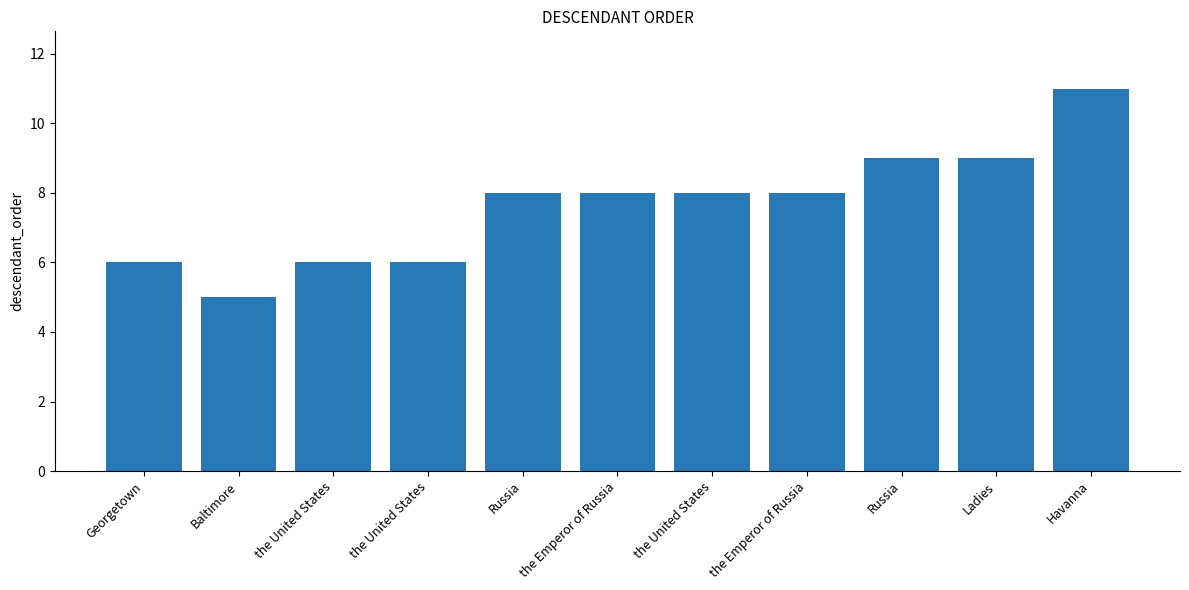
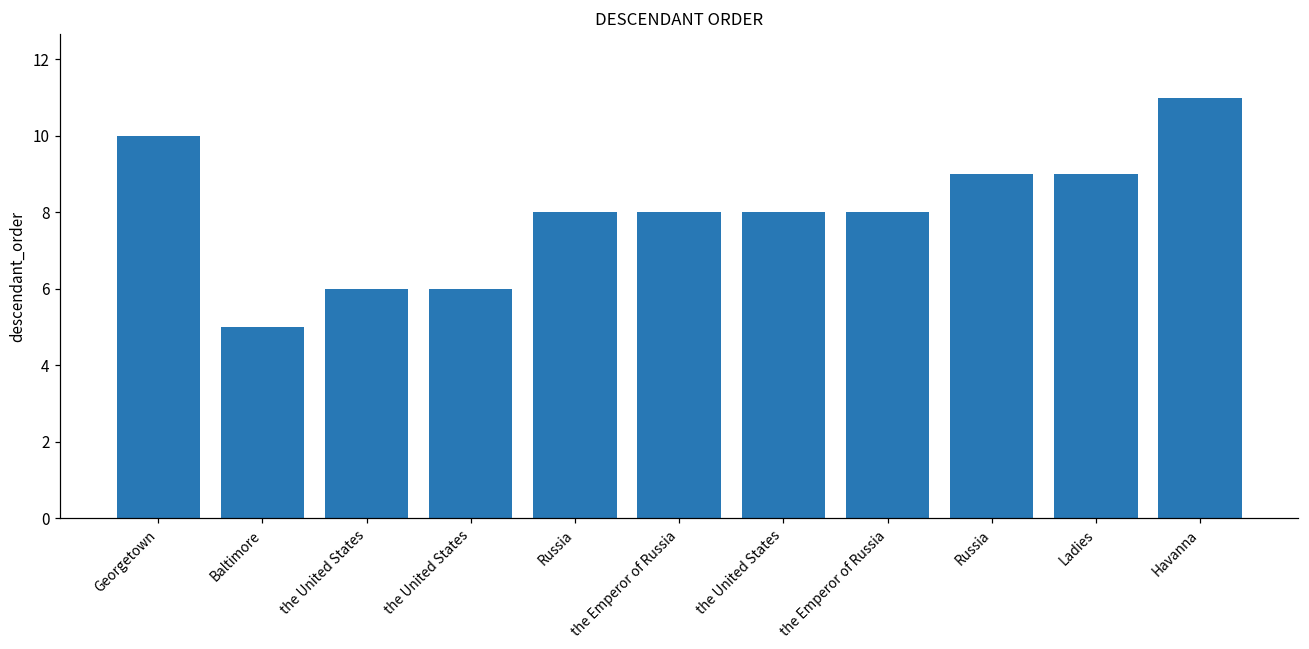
Georgetown: 6 -> 10
